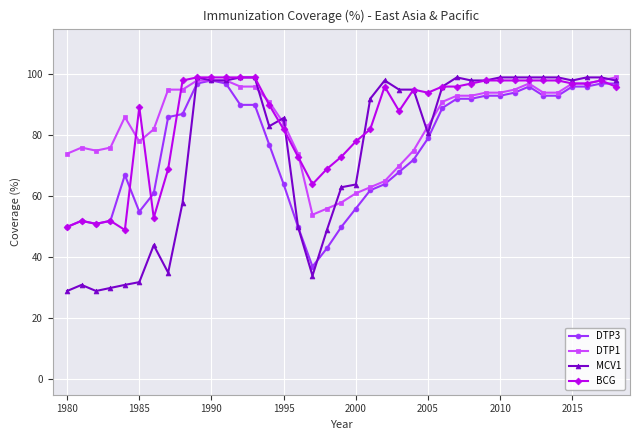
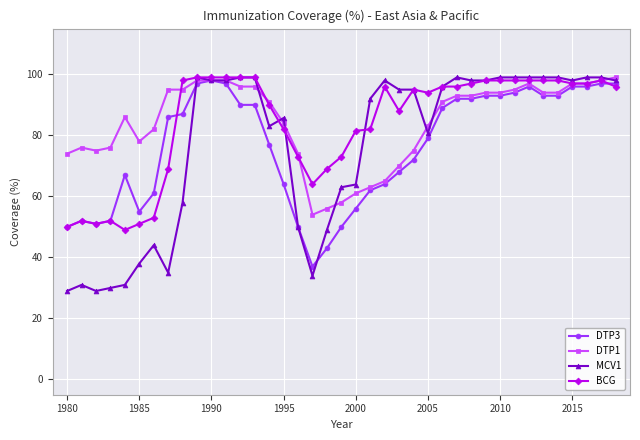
MCV1, 1985: 32 -> 38
BCG, 1985: 89 -> 51
BCG, 2000: 78 -> 82
